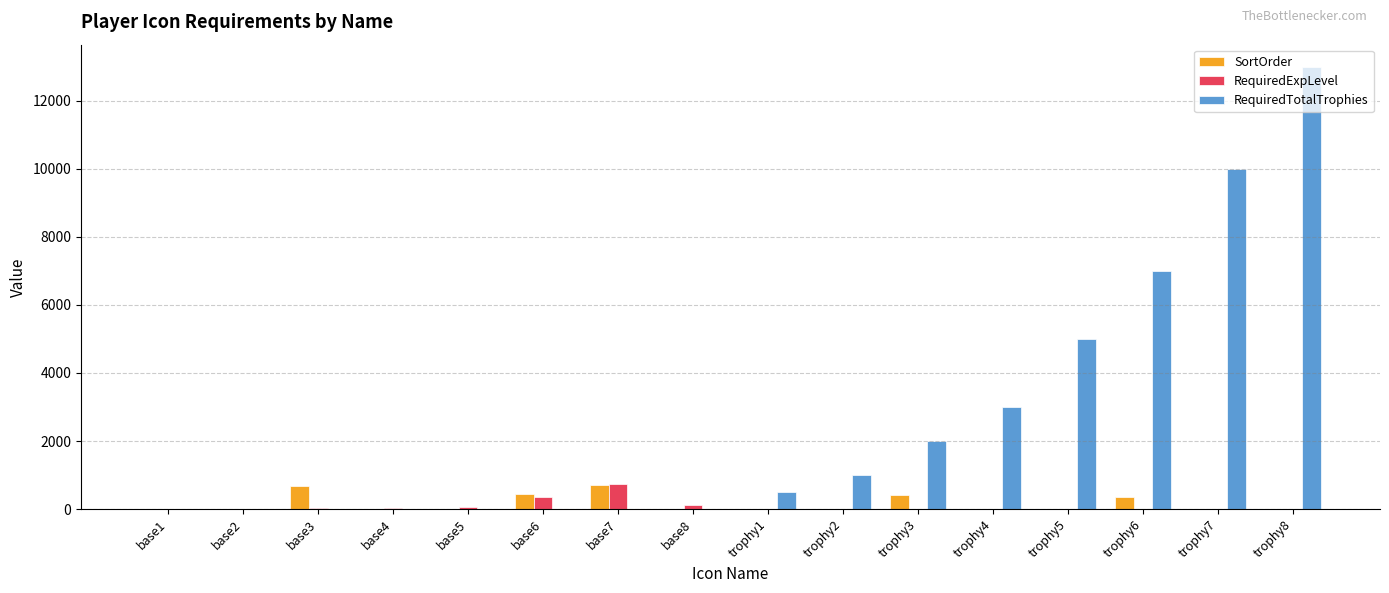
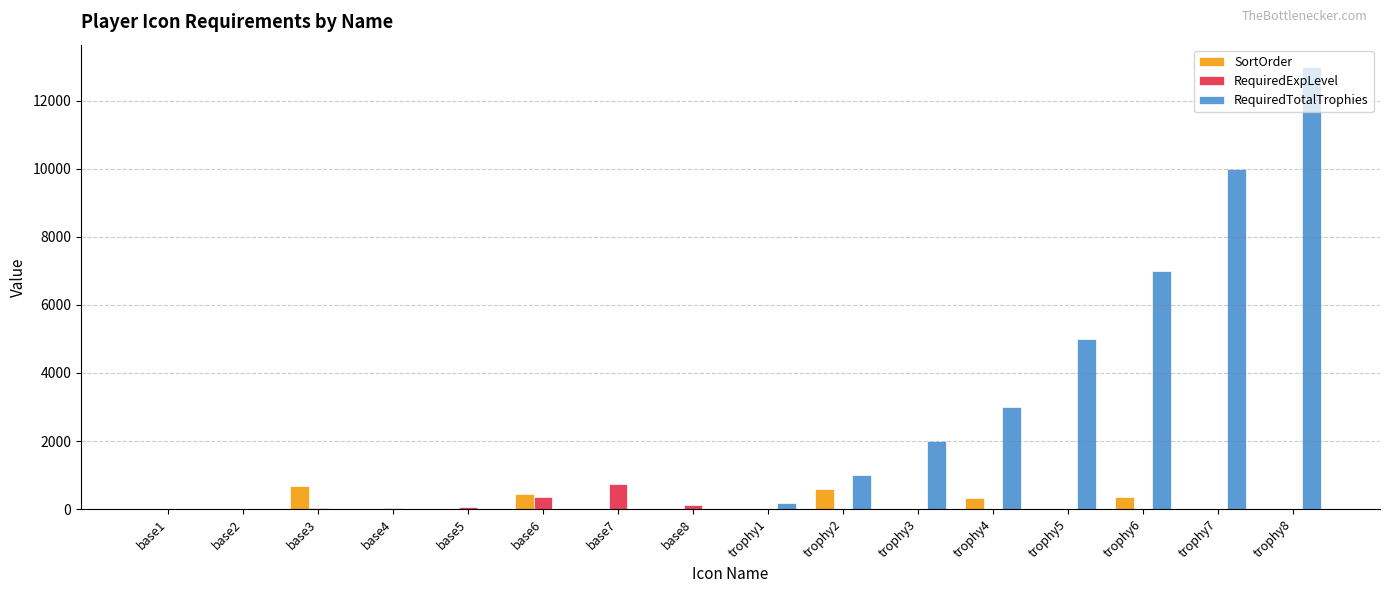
SortOrder, base7: 700 -> 0
RequiredTotalTrophies, trophy1: 500 -> 200
SortOrder, trophy2: 0 -> 600
SortOrder, trophy3: 400 -> 0
SortOrder, trophy4: 0 -> 300
